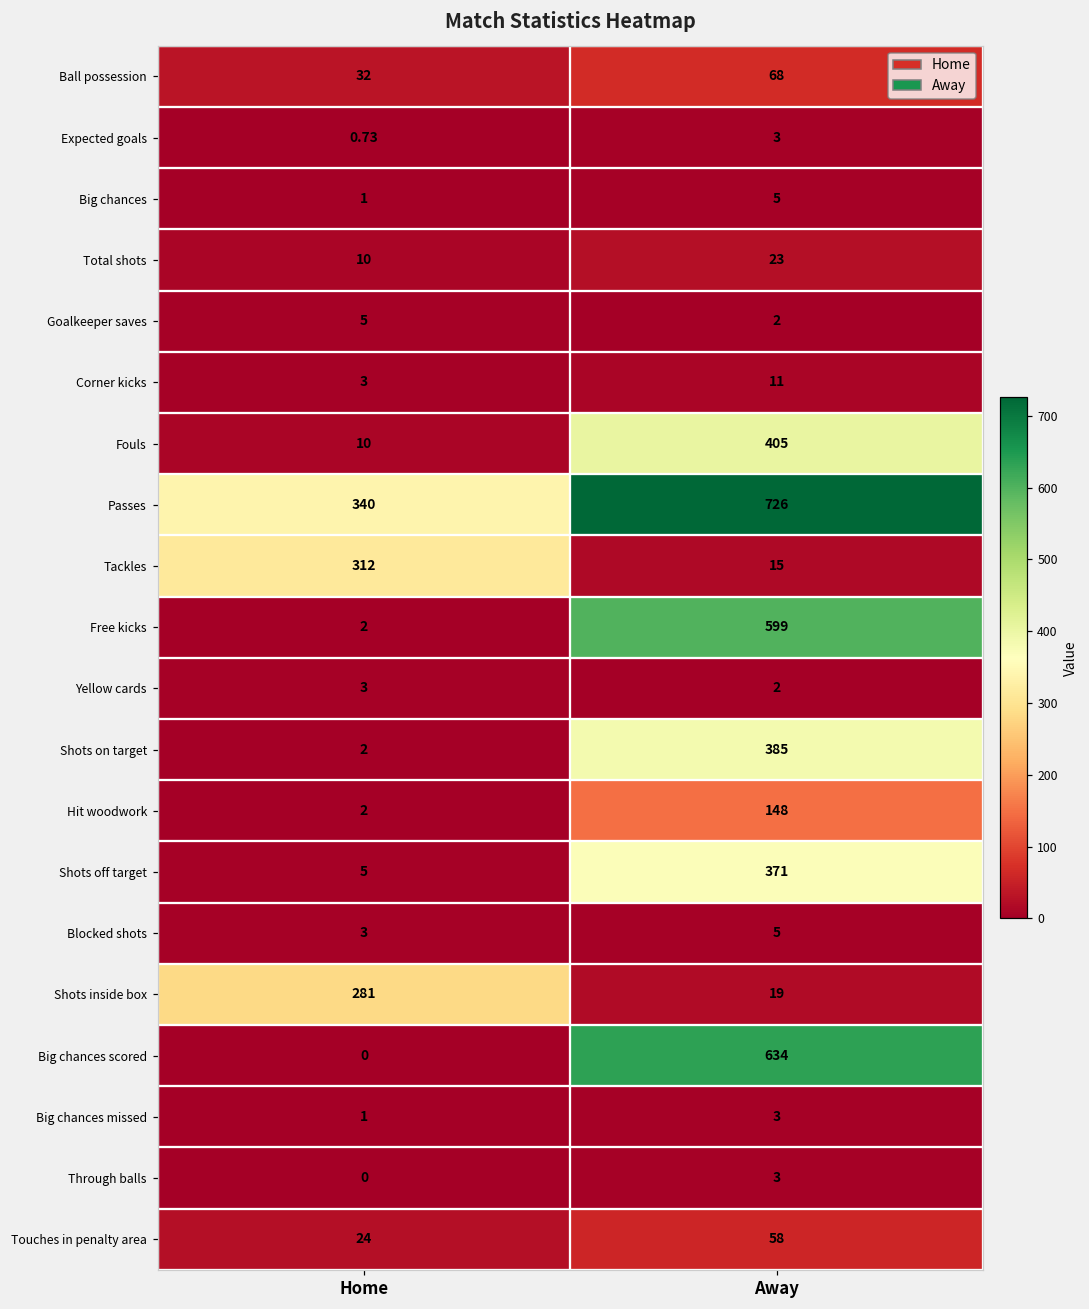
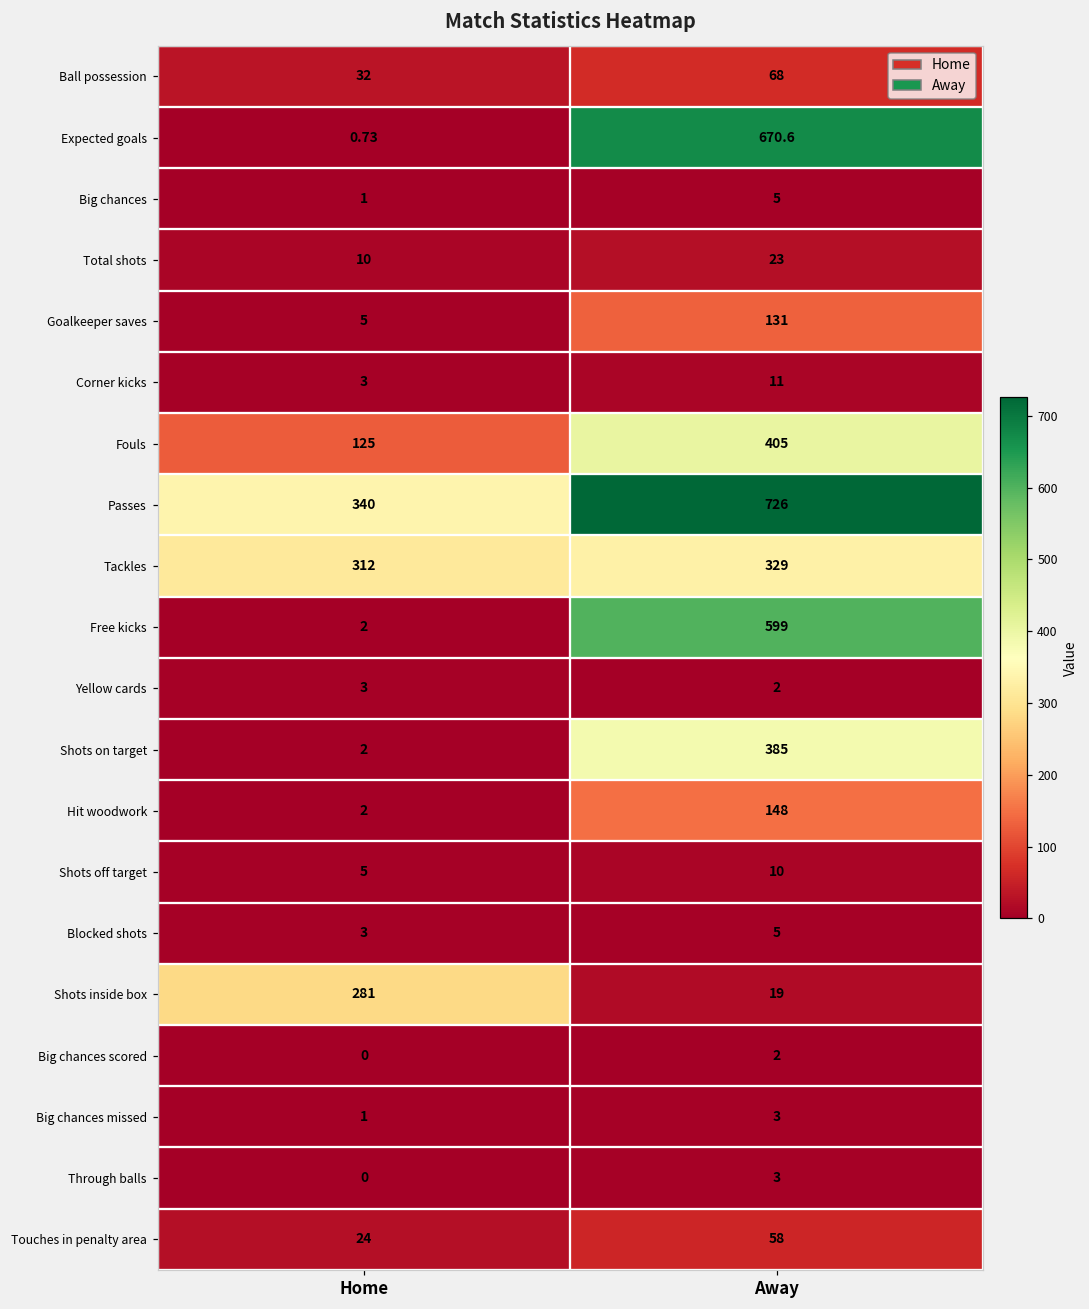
Expected goals, Away: 3 -> 670.6
Goalkeeper saves, Away: 2 -> 131
Fouls, Home: 10 -> 125
Tackles, Away: 15 -> 329
Shots off target, Away: 371 -> 10
Big chances scored, Away: 634 -> 2
